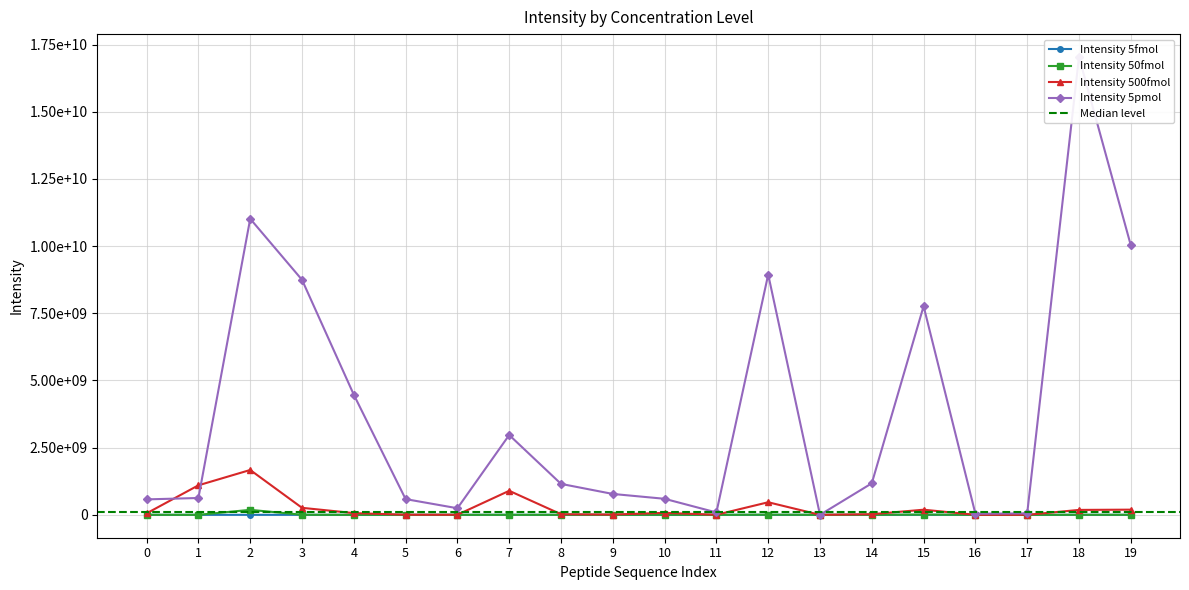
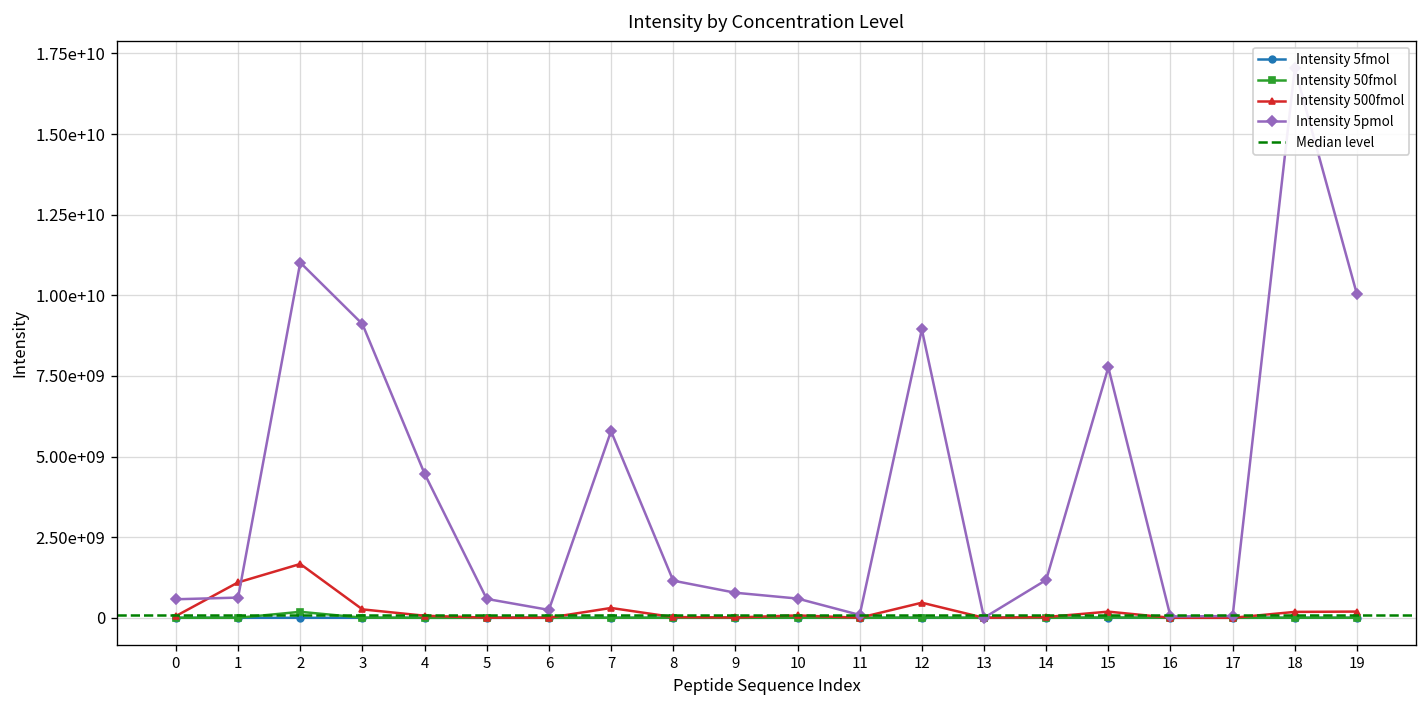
Intensity 5pmol, 3: 8700000000 -> 9100000000
Intensity 500fmol, 7: 900000000 -> 300000000
Intensity 5pmol, 7: 3000000000 -> 5800000000
